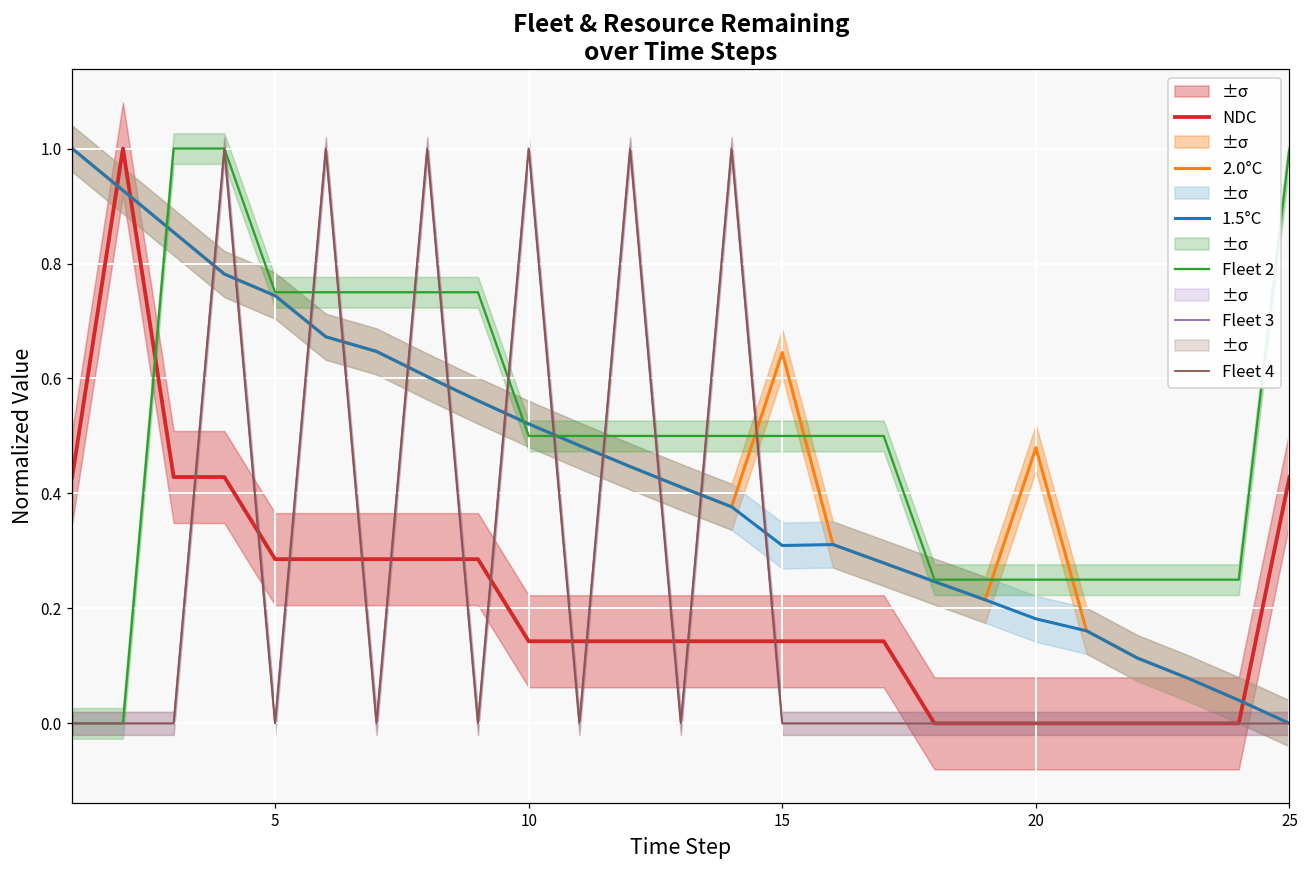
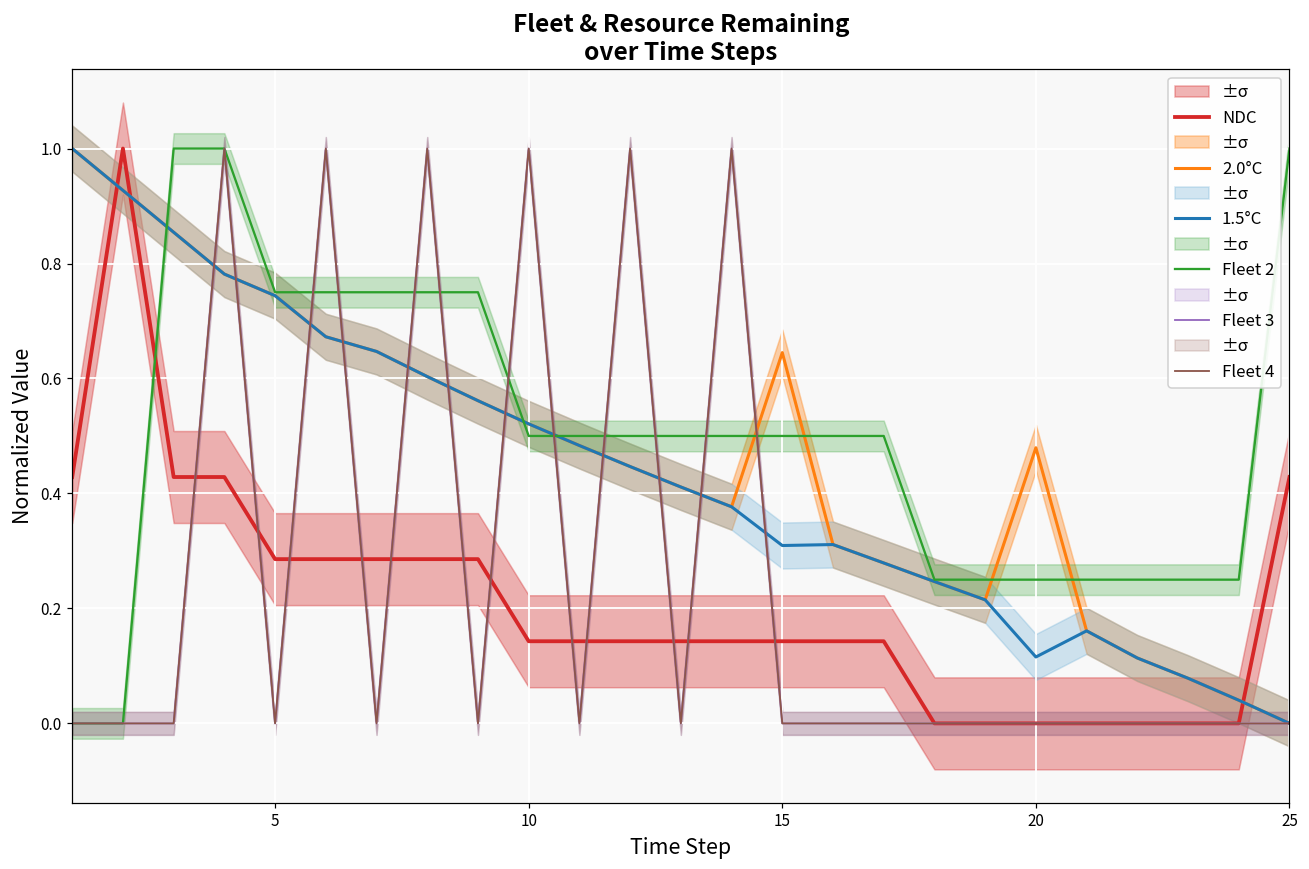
1.5°C, 20: 0.18 -> 0.12
